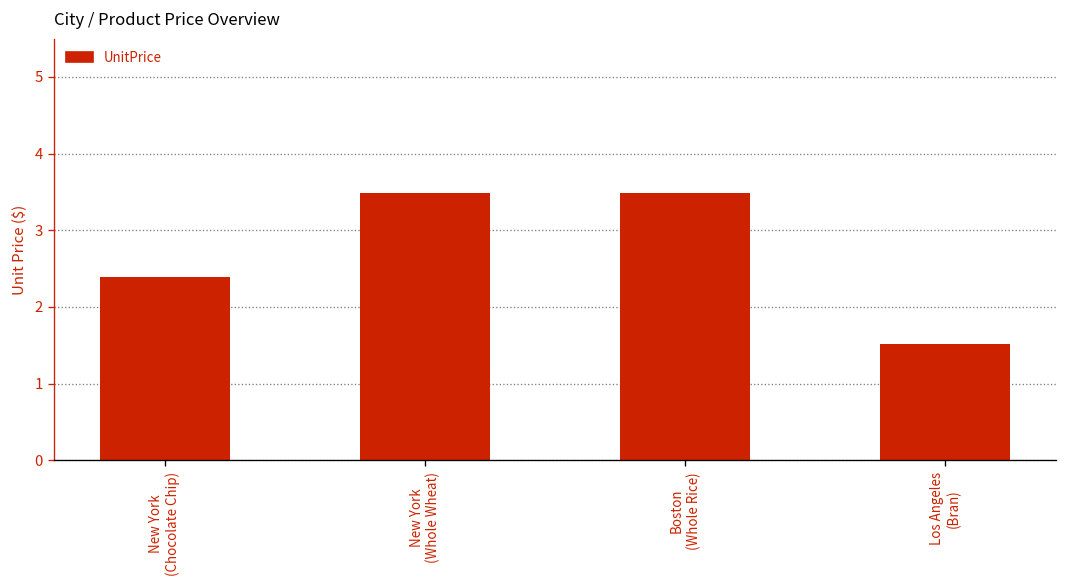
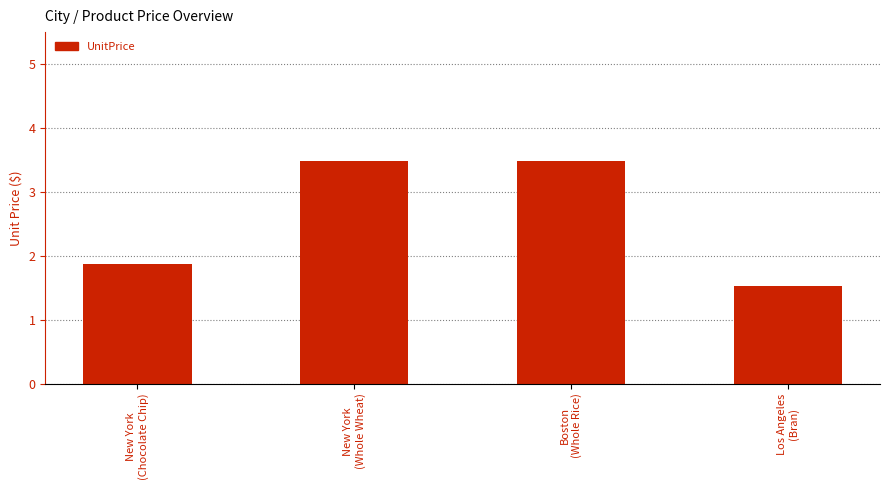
New York (Chocolate Chip): 2.4 -> 1.9
